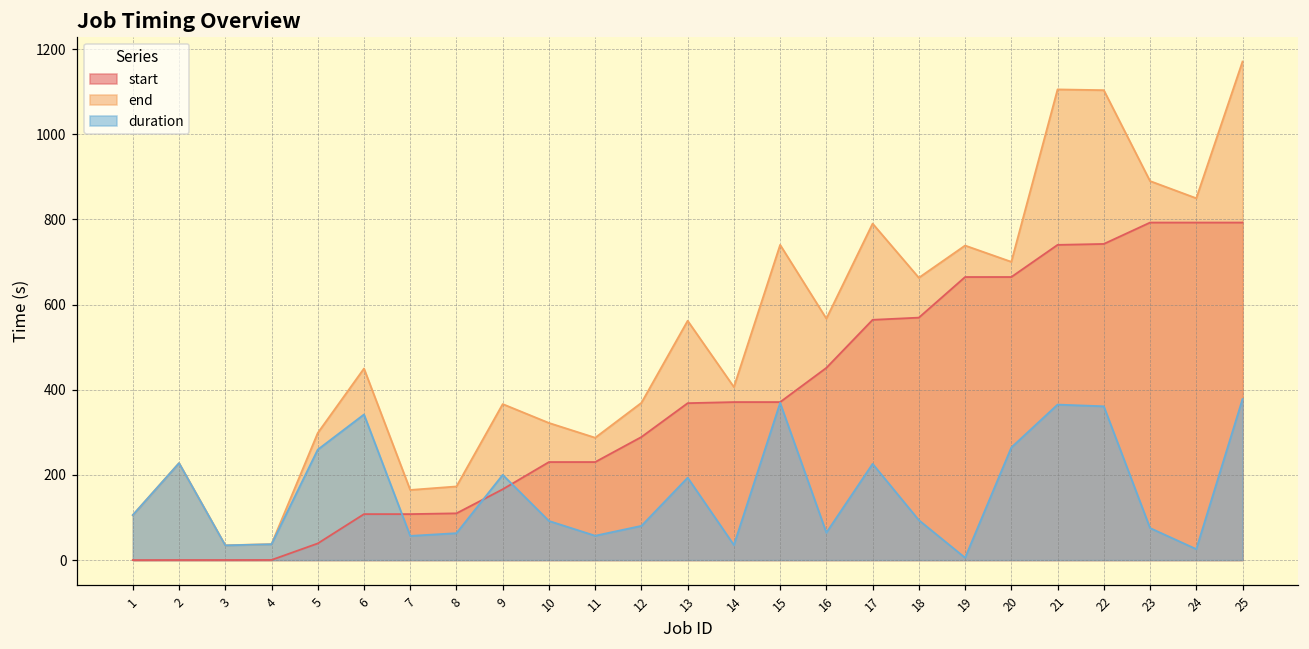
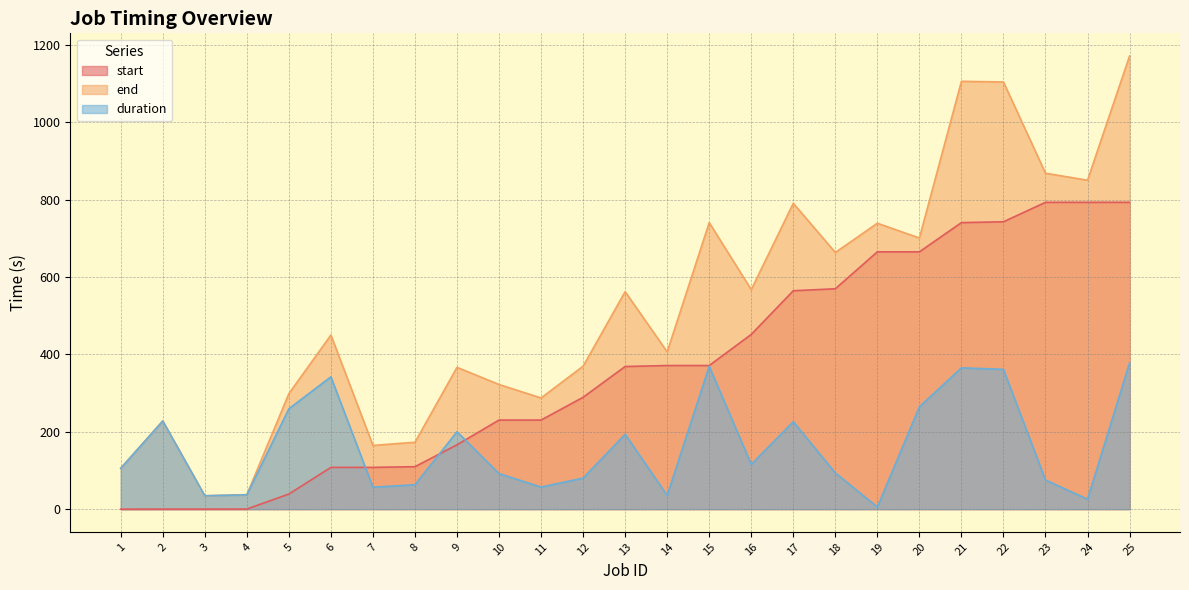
duration, 16: 60 -> 120
end, 23: 890 -> 870
